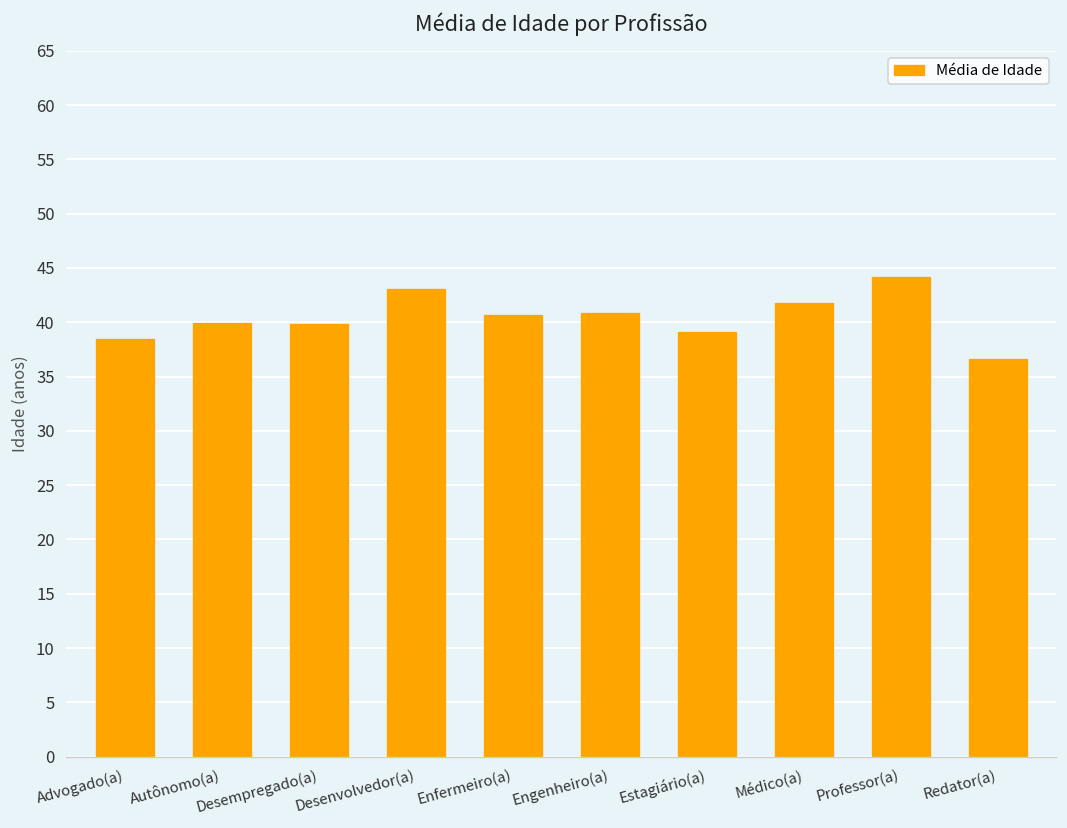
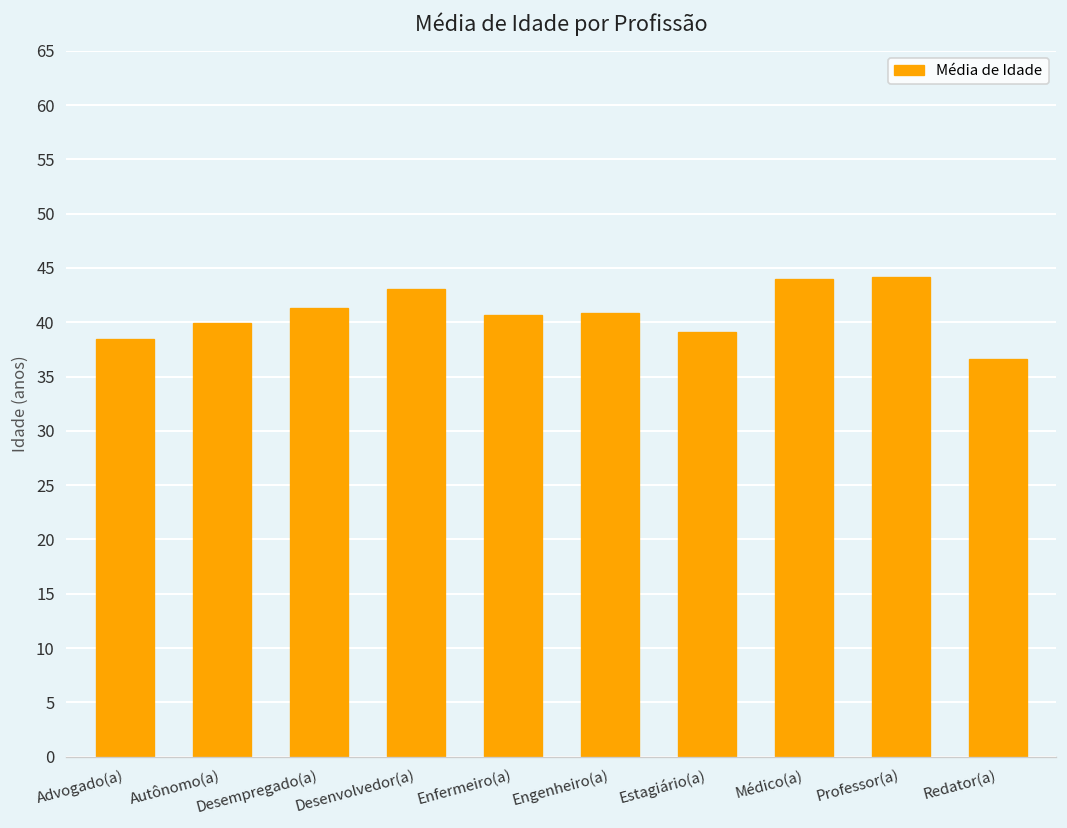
Desempregado(a): 40 -> 41
Médico(a): 42 -> 44
